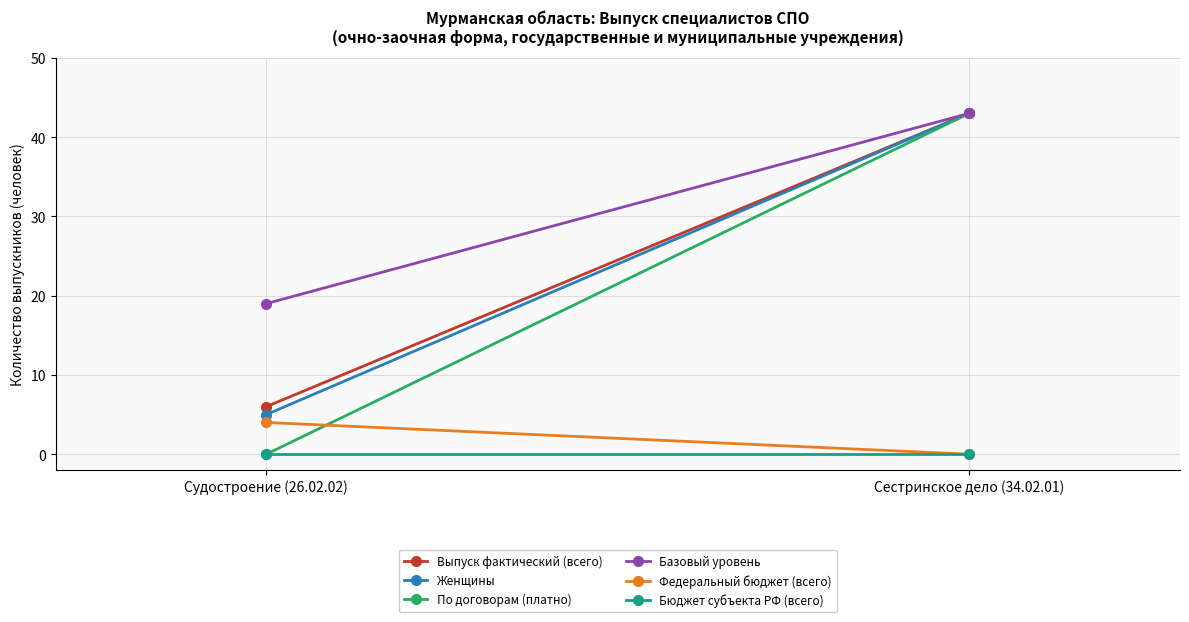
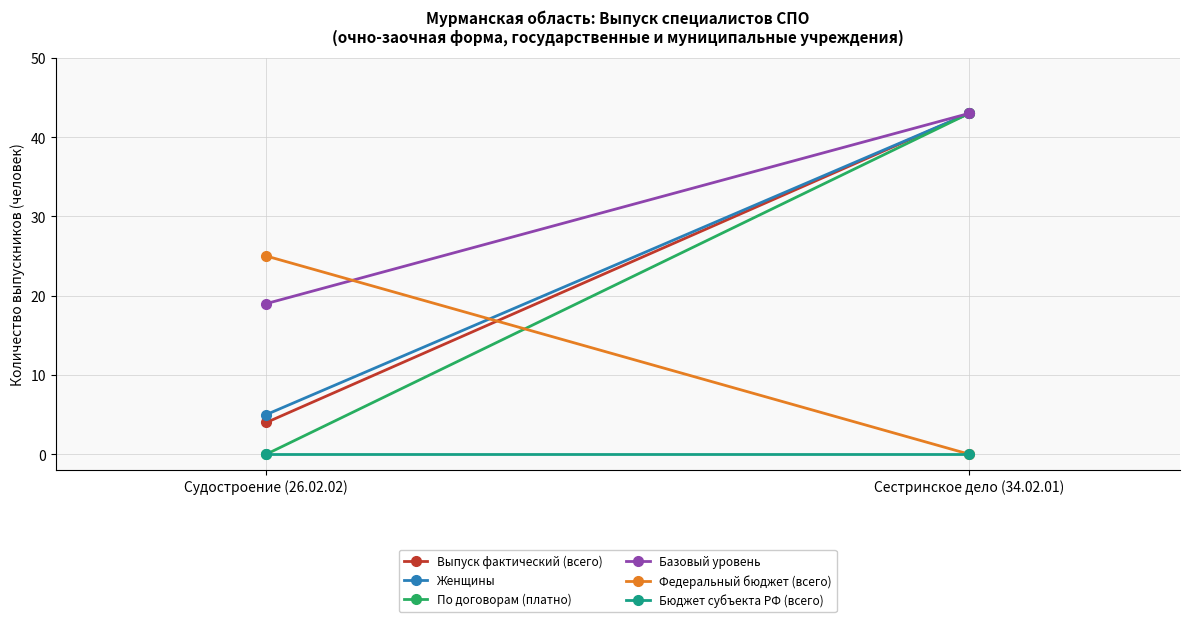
Выпуск фактический (всего), Судостроение (26.02.02): 6 -> 4
Федеральный бюджет (всего), Судостроение (26.02.02): 4 -> 25
